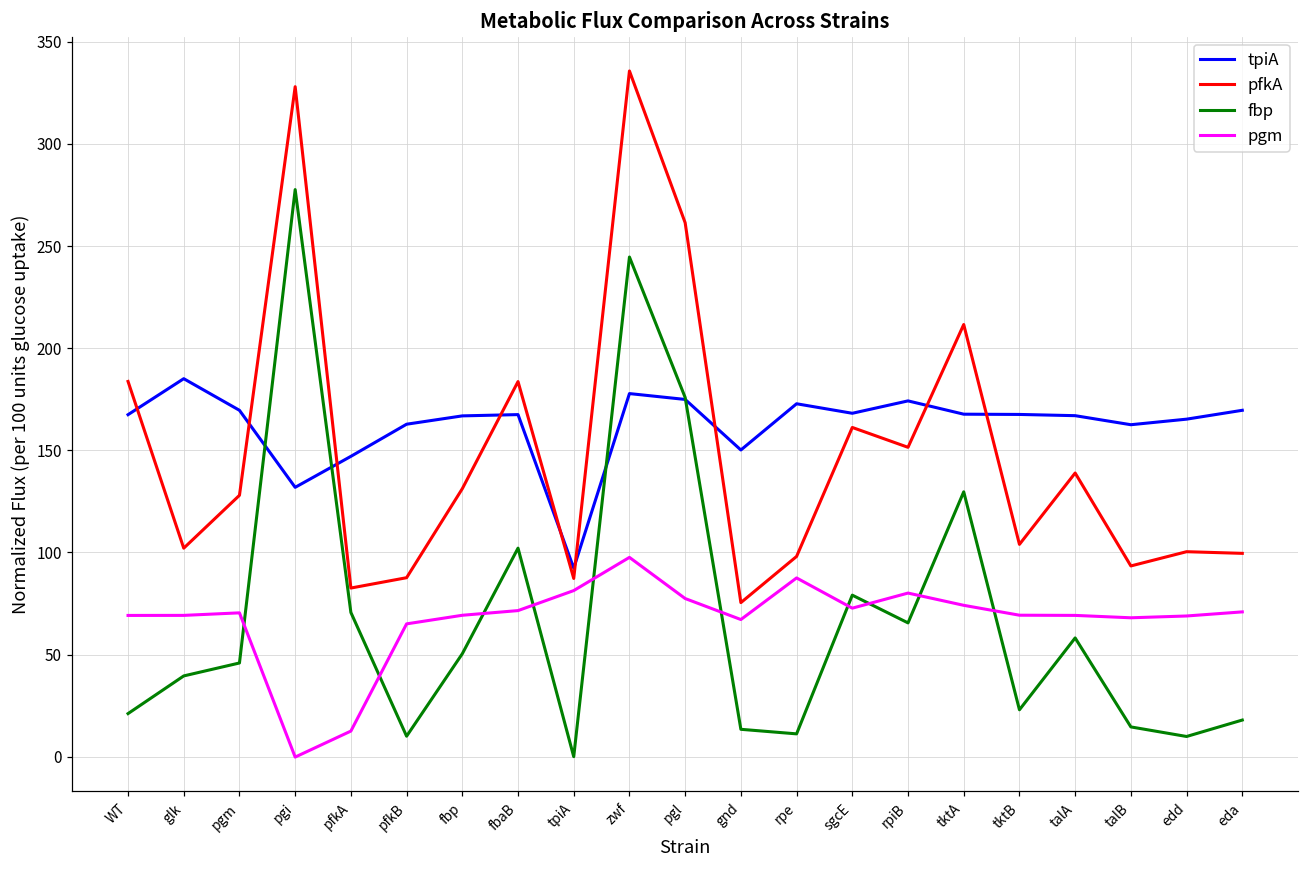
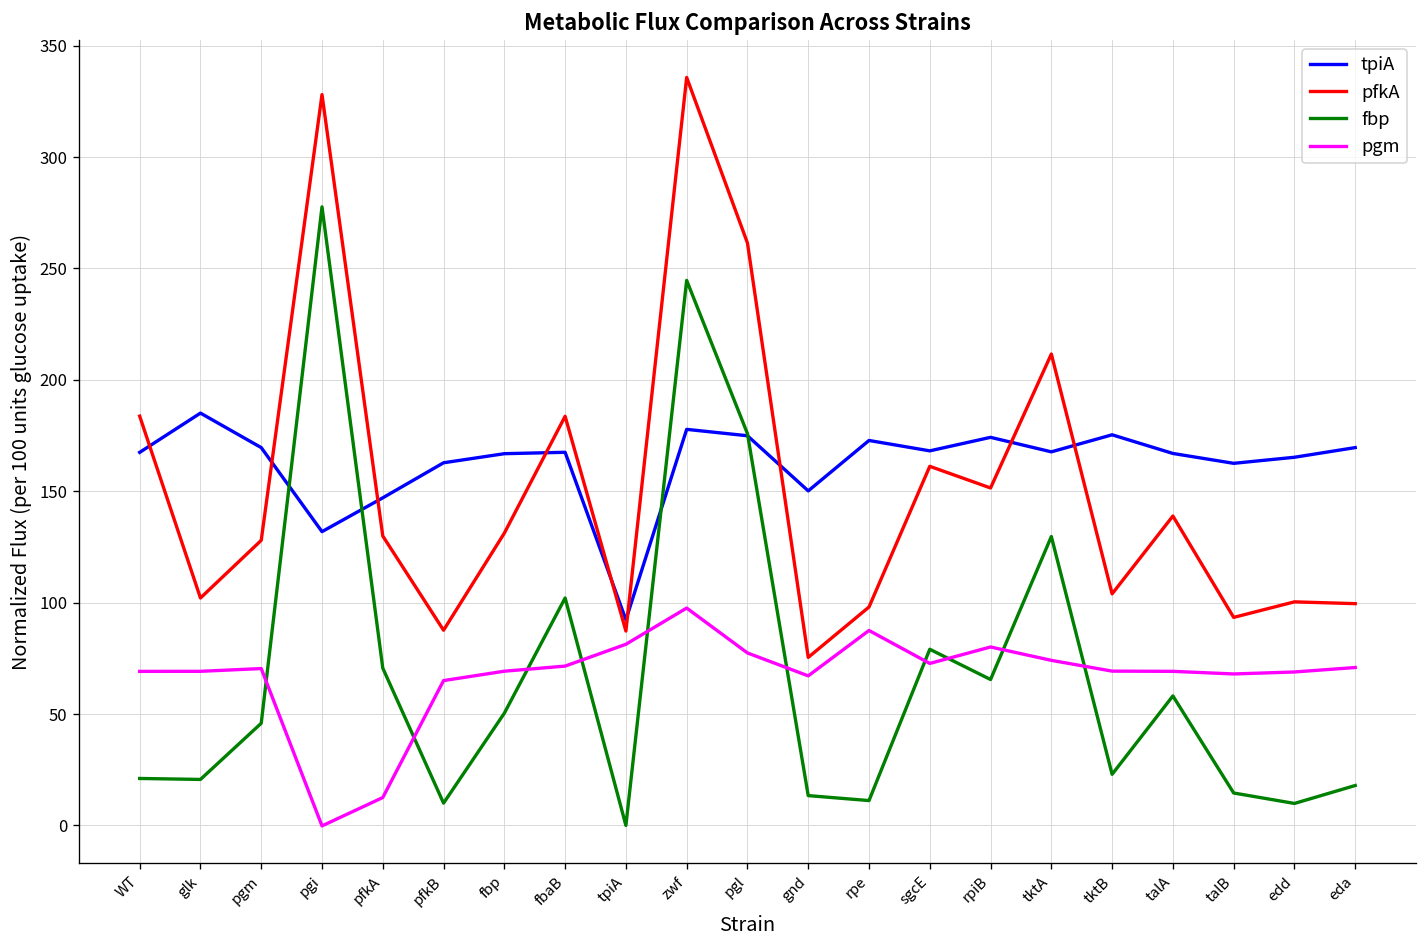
fbp, glk: 40 -> 21
pfkA, pfkA: 83 -> 130
tpiA, tktB: 168 -> 175
